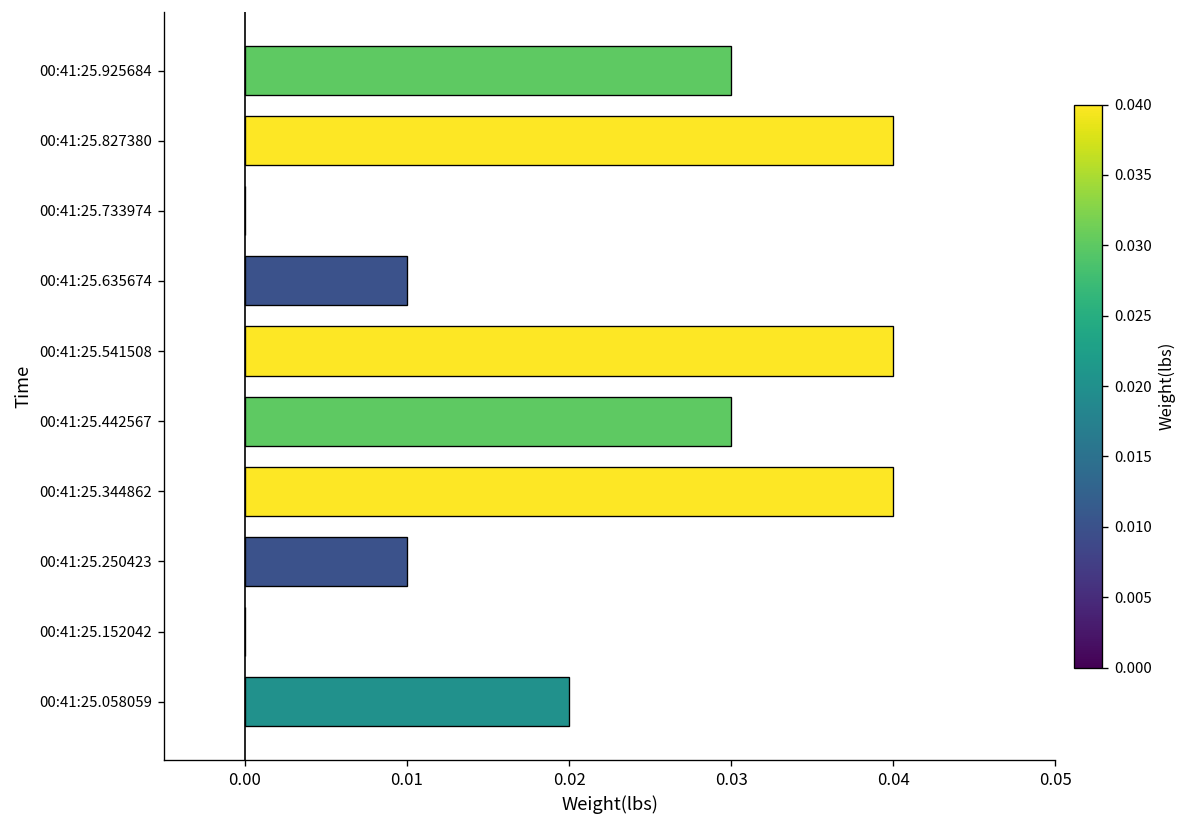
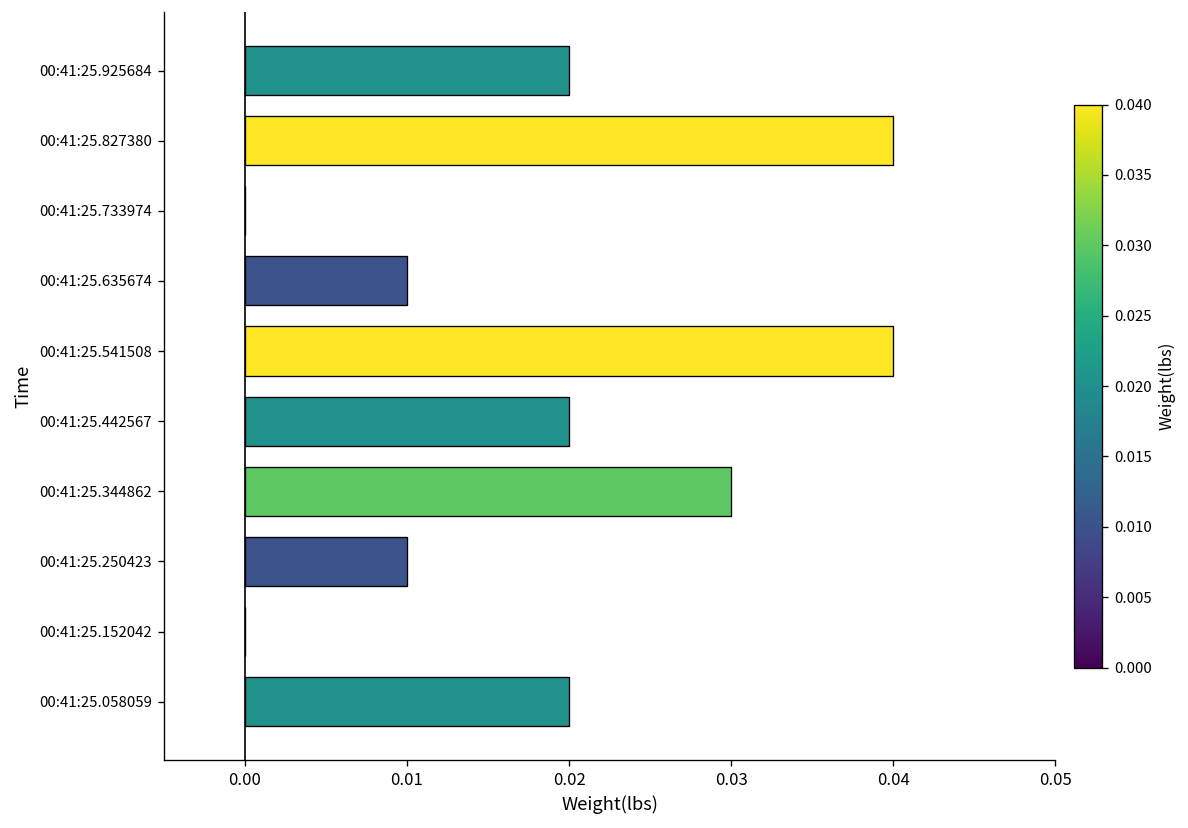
00:41:25.925684: 0.03 -> 0.02
00:41:25.442567: 0.03 -> 0.02
00:41:25.344862: 0.04 -> 0.03
